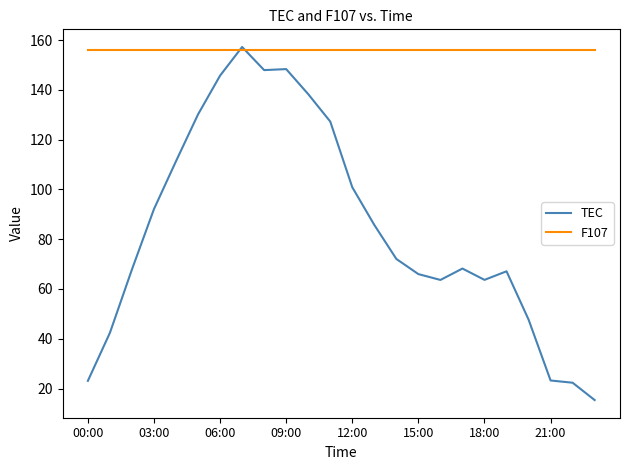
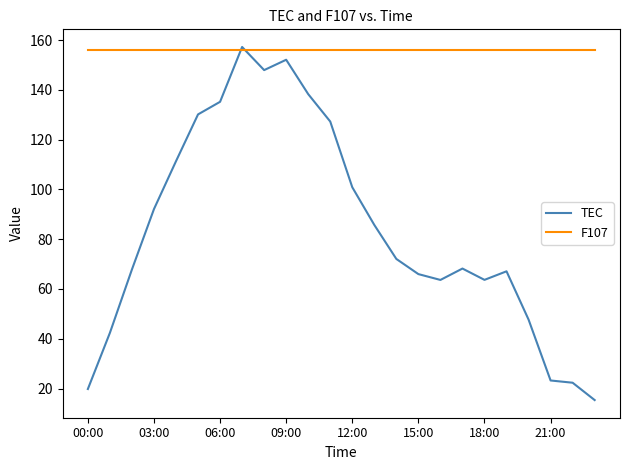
TEC, 00:00: 23 -> 20
TEC, 06:00: 146 -> 135
TEC, 09:00: 148 -> 152
